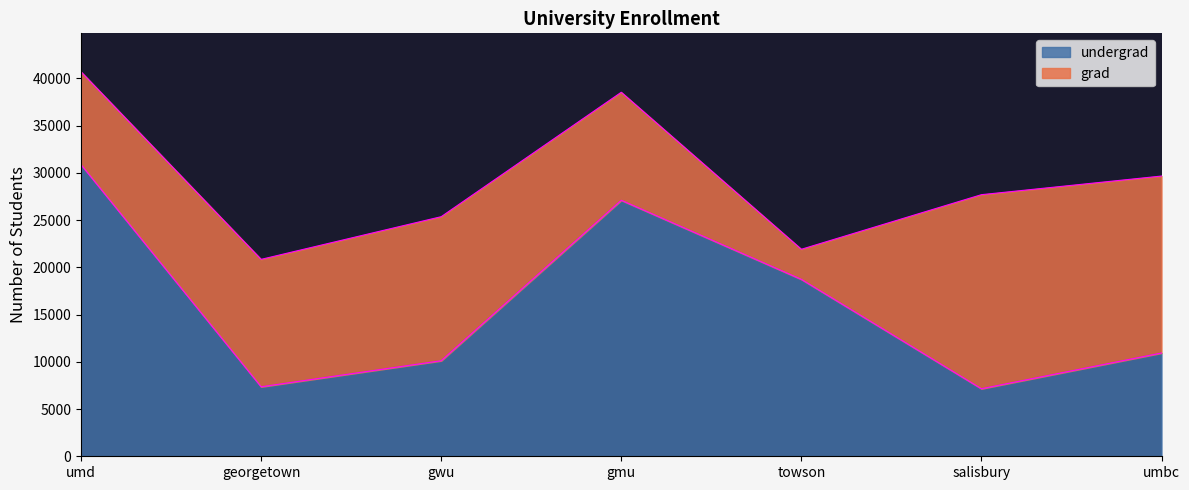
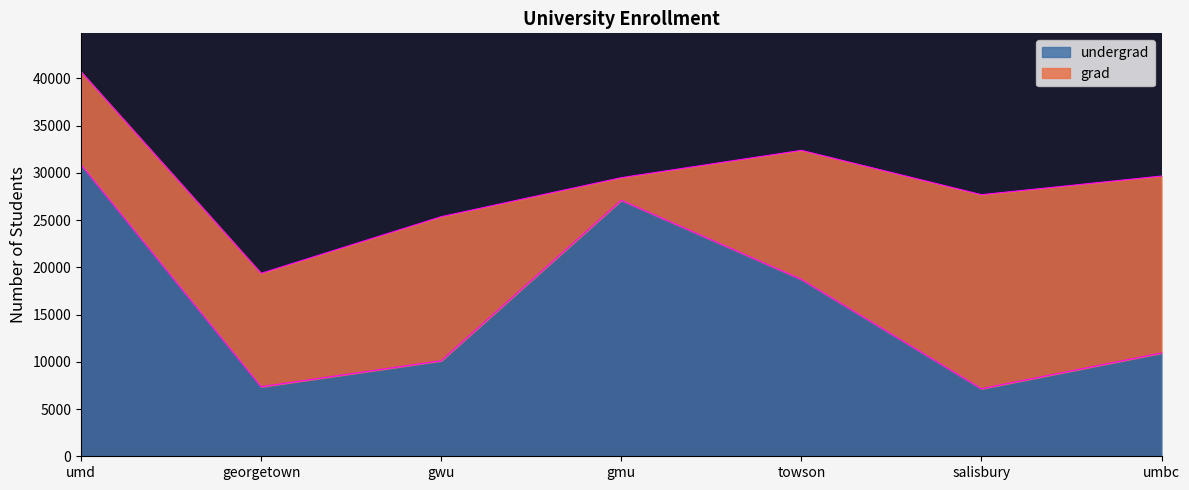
grad, georgetown: 13000 -> 12000
grad, gmu: 11000 -> 2000
grad, towson: 3000 -> 14000
